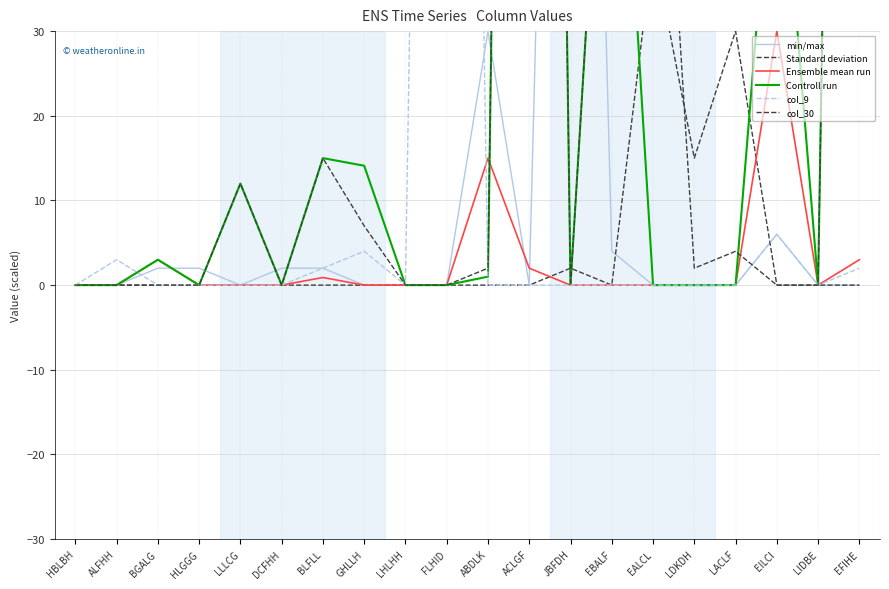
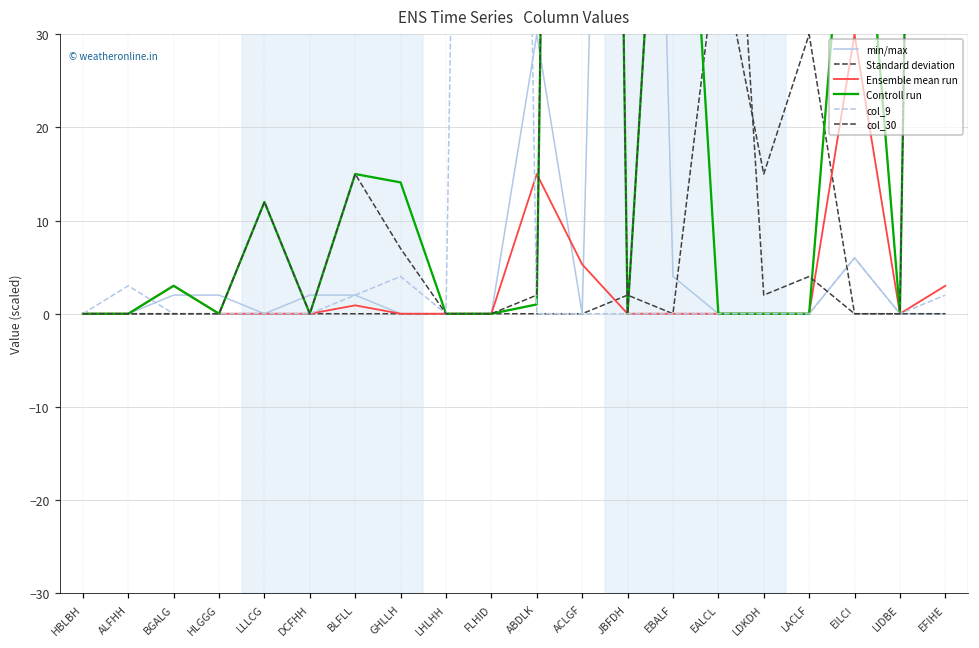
Ensemble mean run, ACLGF: 2 -> 5
